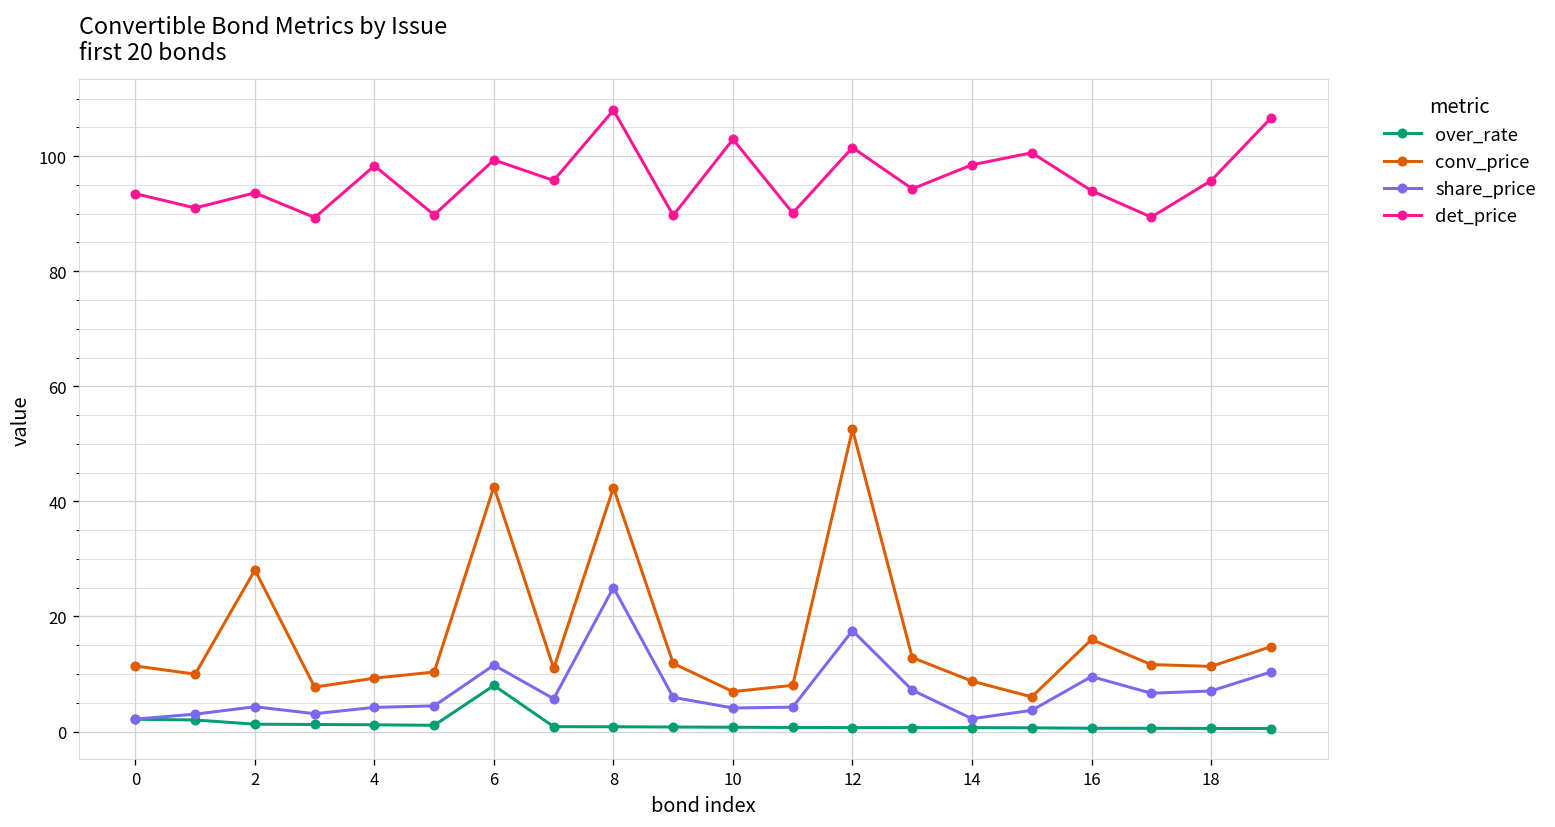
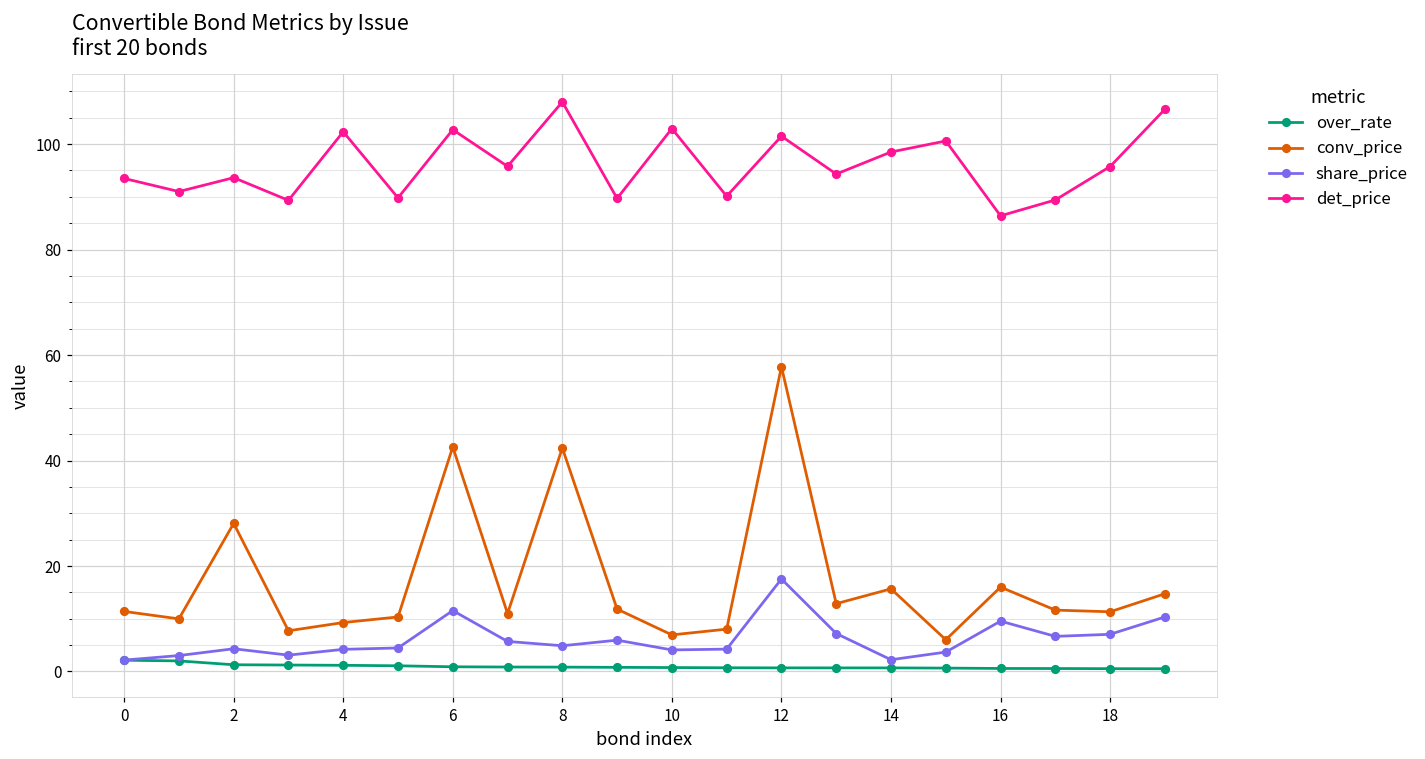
det_price, 4: 98 -> 102
over_rate, 6: 8 -> 1
det_price, 6: 99 -> 103
share_price, 8: 25 -> 5
conv_price, 12: 53 -> 58
conv_price, 14: 9 -> 16
det_price, 16: 94 -> 86
